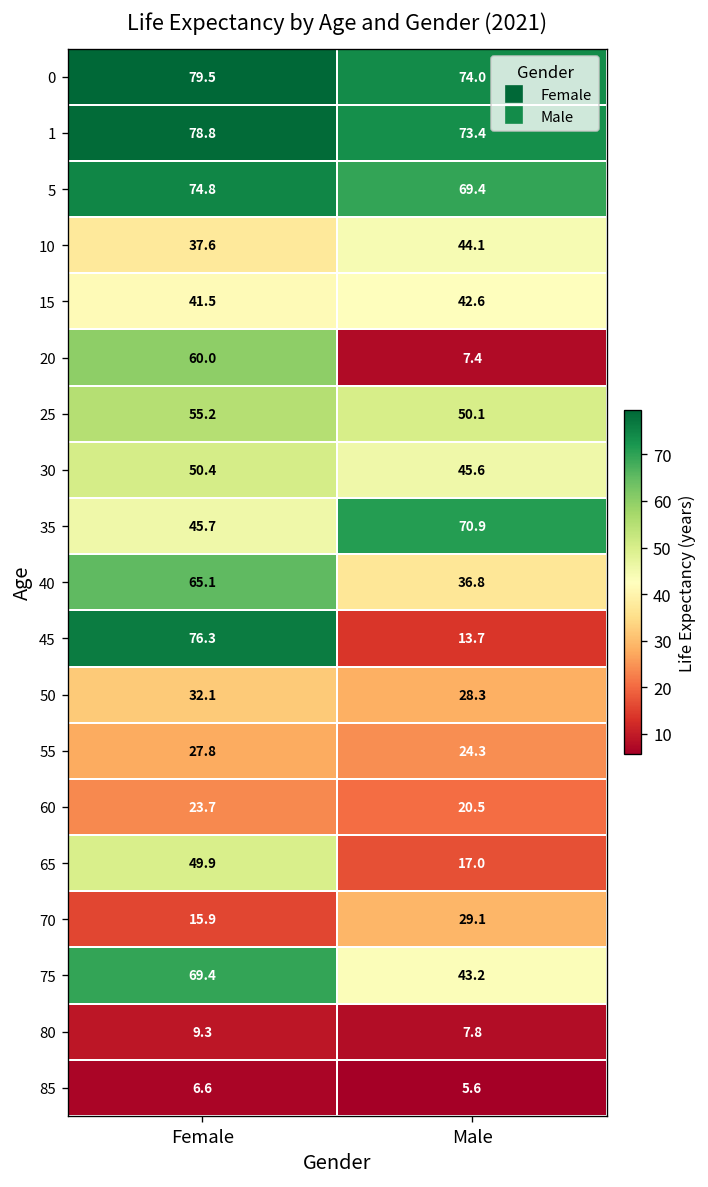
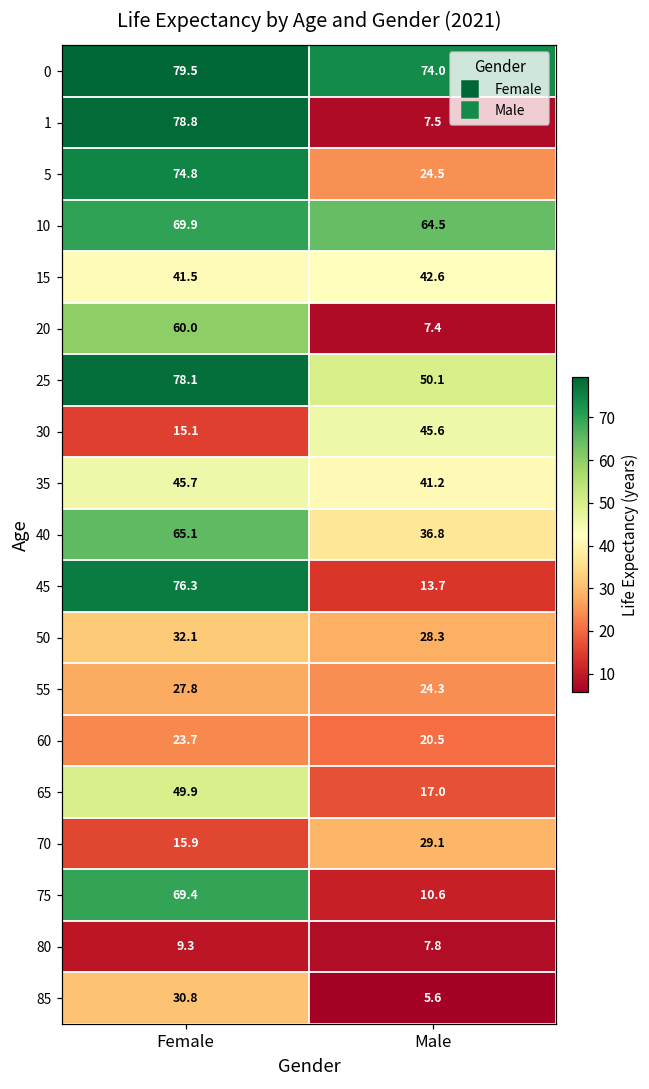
1, Male: 73.4 -> 7.5
5, Male: 69.4 -> 24.5
10, Female: 37.6 -> 69.9
10, Male: 44.1 -> 64.5
25, Female: 55.2 -> 78.1
30, Female: 50.4 -> 15.1
35, Male: 70.9 -> 41.2
75, Male: 43.2 -> 10.6
85, Female: 6.6 -> 30.8
